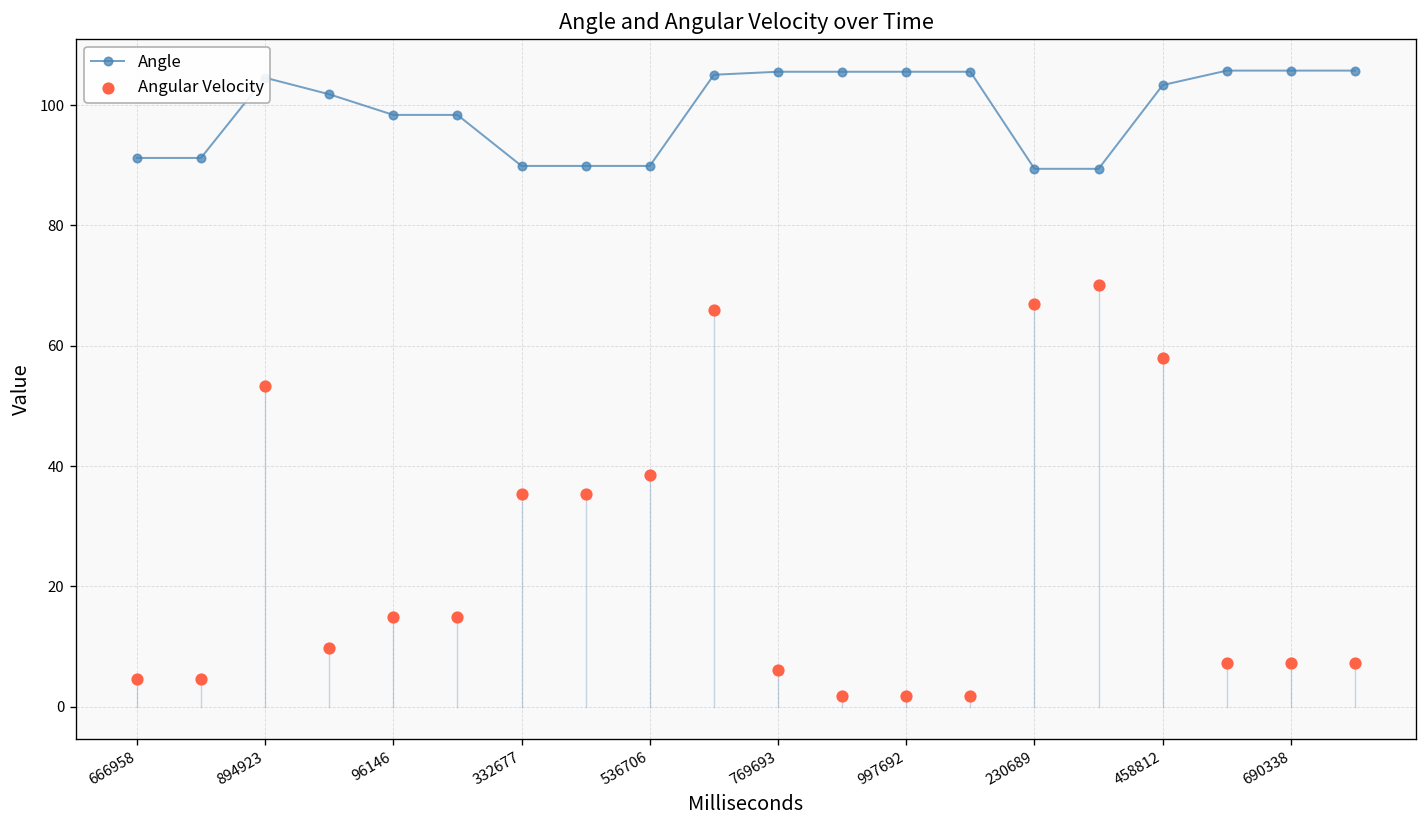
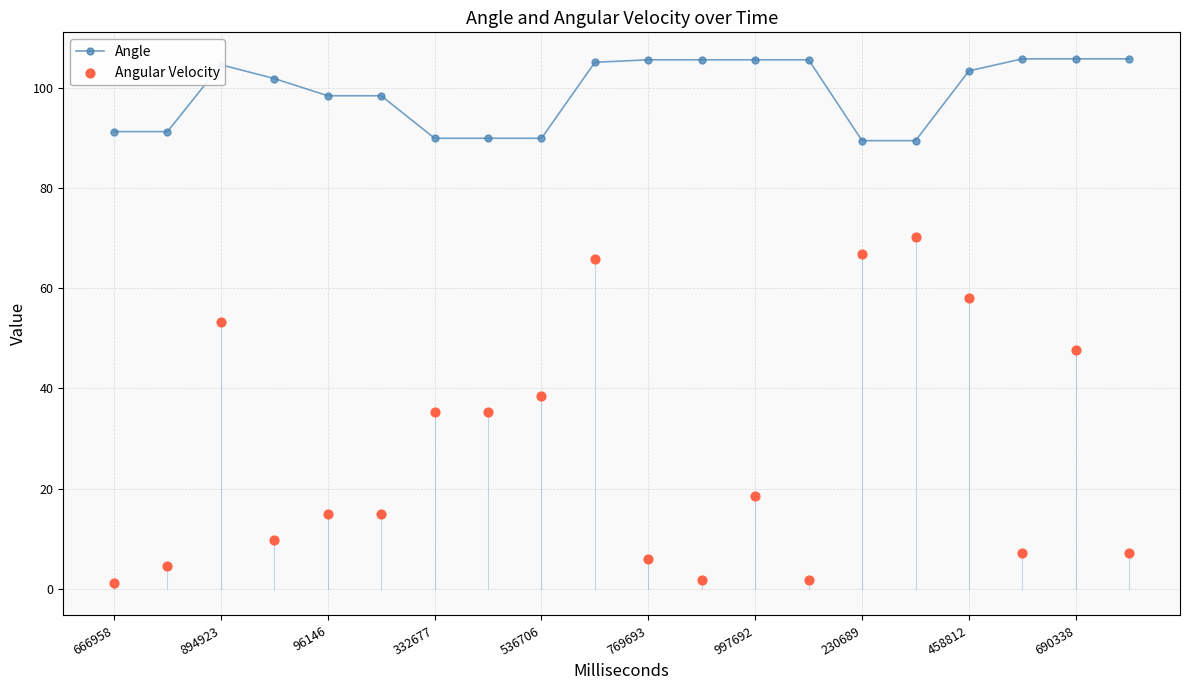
Angular Velocity, 666958: 5 -> 1
Angular Velocity, 997692: 2 -> 19
Angular Velocity, 690338: 7 -> 48
